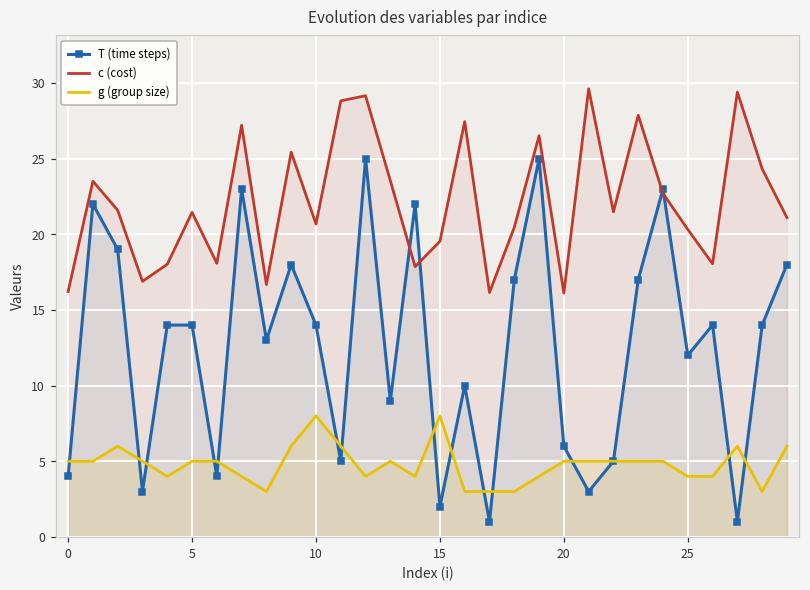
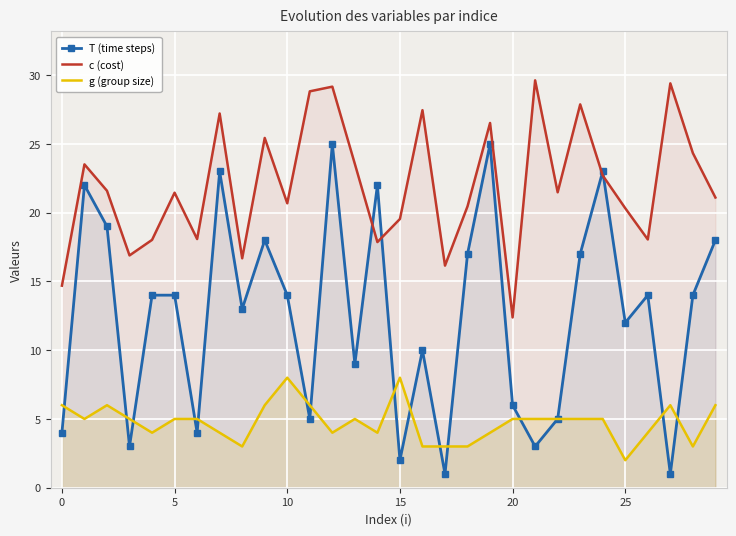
c (cost), 0: 16.2 -> 14.7
g (group size), 0: 5 -> 6
c (cost), 20: 16.1 -> 12.4
g (group size), 25: 4 -> 2
